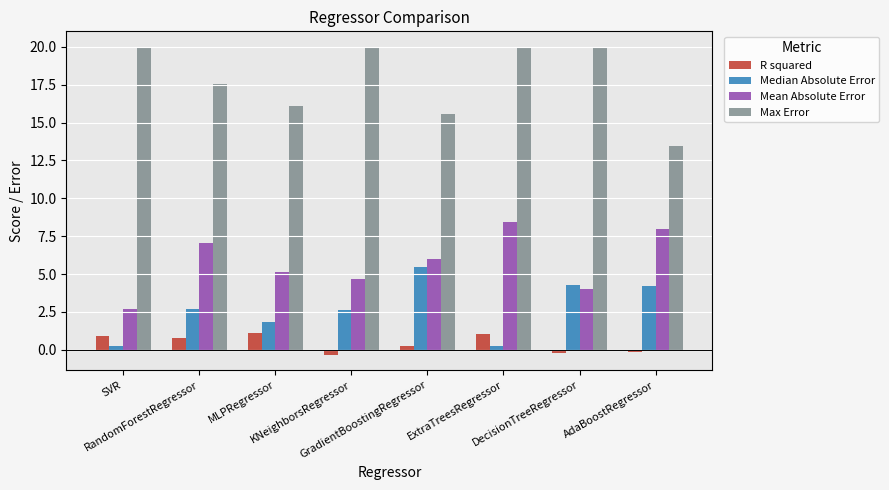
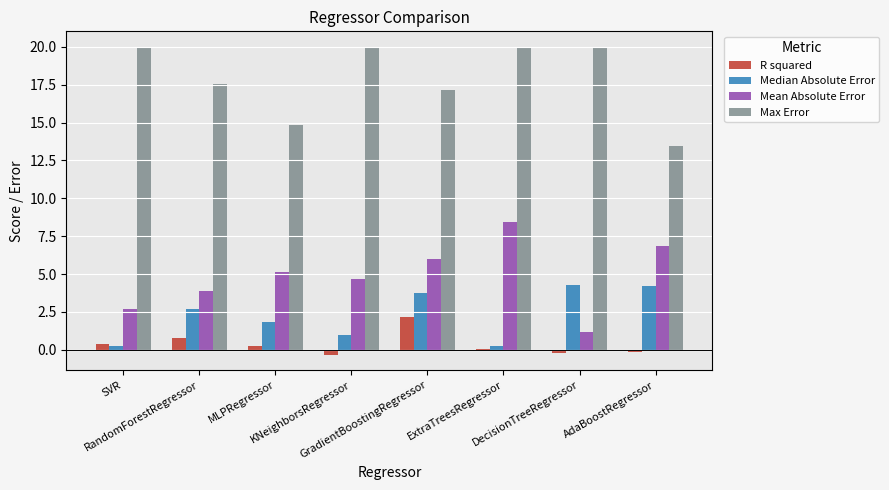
R squared, SVR: 0.9 -> 0.4
Mean Absolute Error, RandomForestRegressor: 7.1 -> 3.9
R squared, MLPRegressor: 1.1 -> 0.3
Max Error, MLPRegressor: 16.1 -> 14.8
Median Absolute Error, KNeighborsRegressor: 2.6 -> 1.0
R squared, GradientBoostingRegressor: 0.2 -> 2.2
Median Absolute Error, GradientBoostingRegressor: 5.4 -> 3.8
Max Error, GradientBoostingRegressor: 15.6 -> 17.2
R squared, ExtraTreesRegressor: 1.0 -> 0.1
Mean Absolute Error, DecisionTreeRegressor: 4.0 -> 1.2
Mean Absolute Error, AdaBoostRegressor: 8.0 -> 6.8
